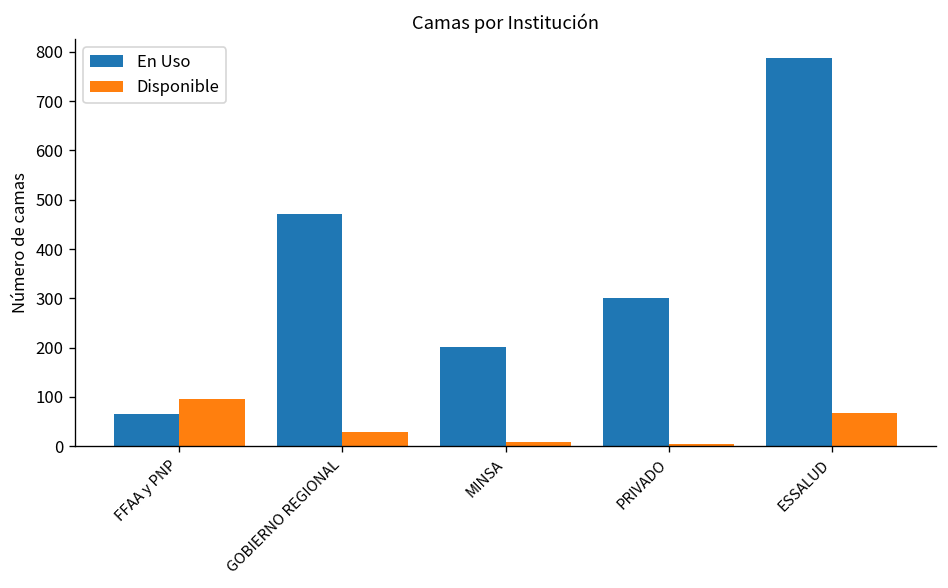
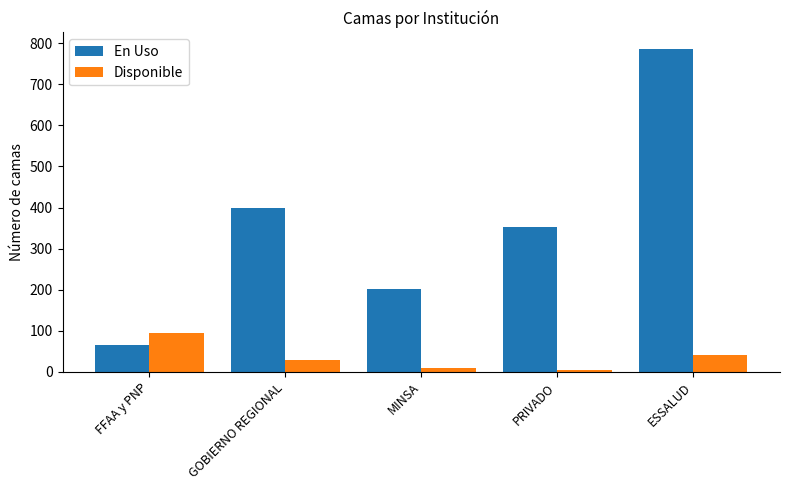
En Uso, GOBIERNO REGIONAL: 470 -> 400
En Uso, PRIVADO: 300 -> 350
Disponible, ESSALUD: 70 -> 40
